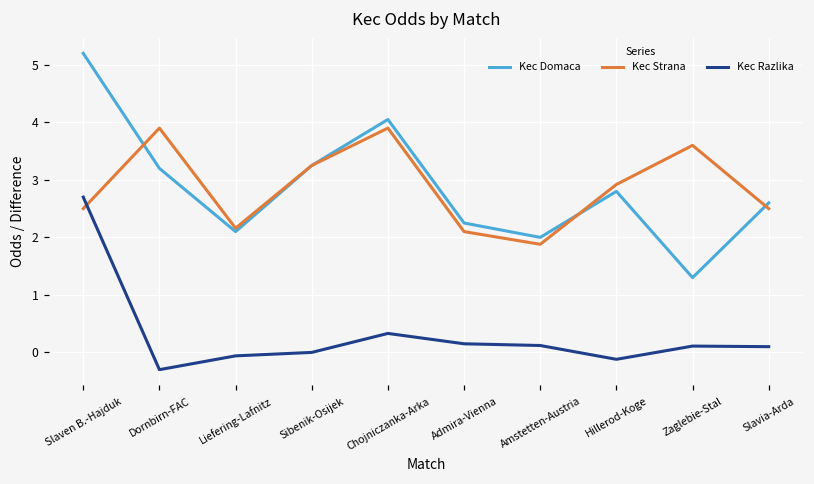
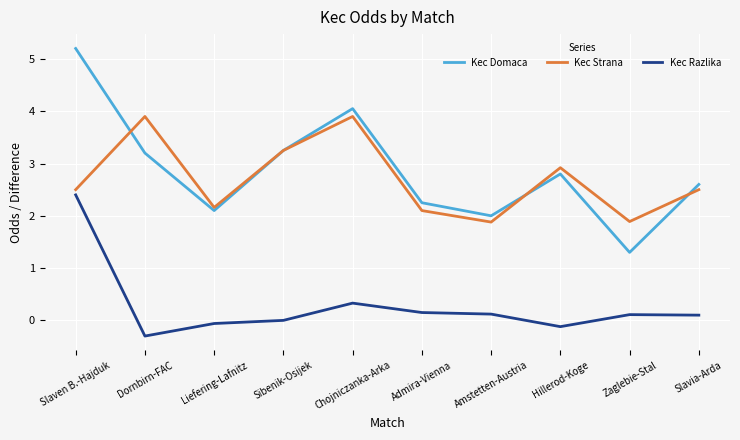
Kec Razlika, Slaven B.-Hajduk: 2.7 -> 2.4
Kec Strana, Zaglebie-Stal: 3.6 -> 1.9
